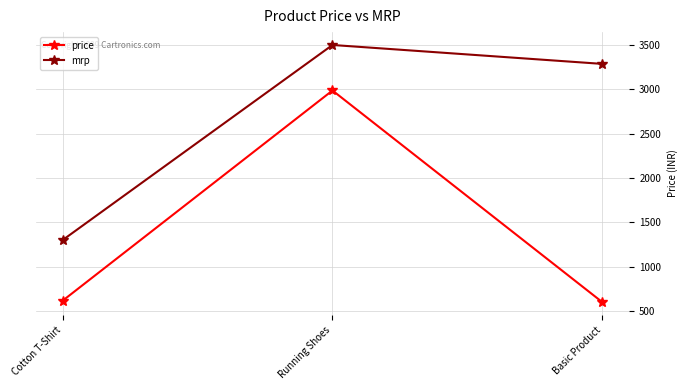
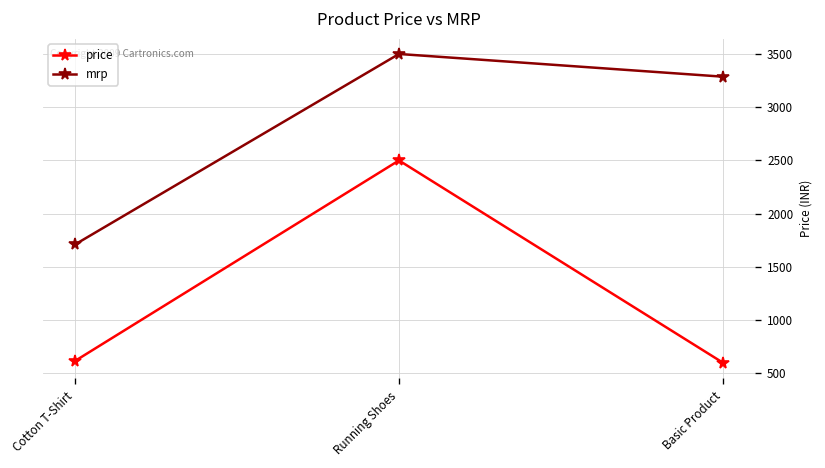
mrp, Cotton T-Shirt: 1300 -> 1700
price, Running Shoes: 3000 -> 2500
